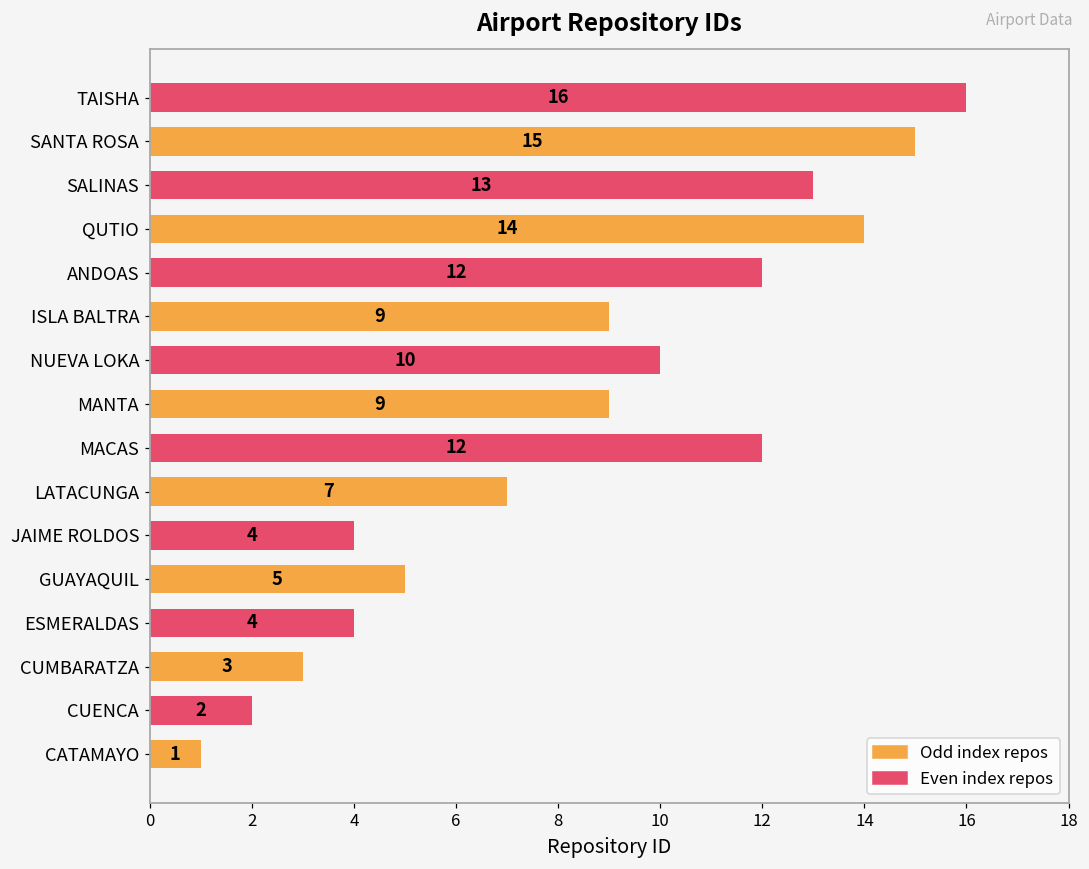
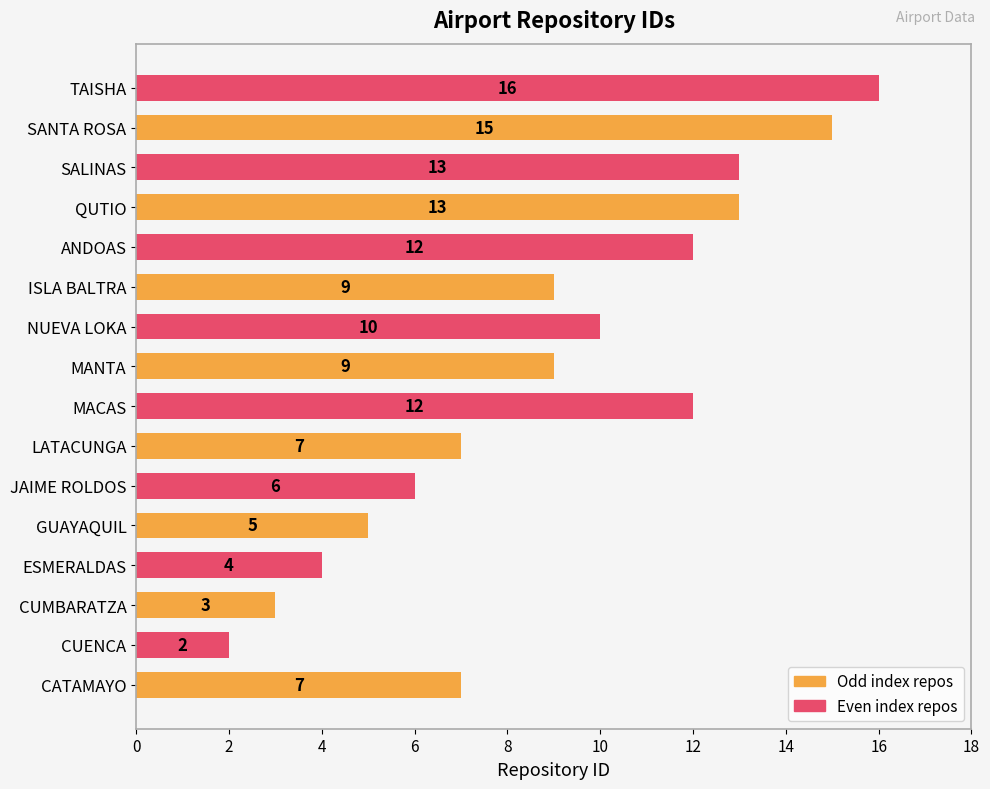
QUTIO: 14 -> 13
JAIME ROLDOS: 4 -> 6
CATAMAYO: 1 -> 7
